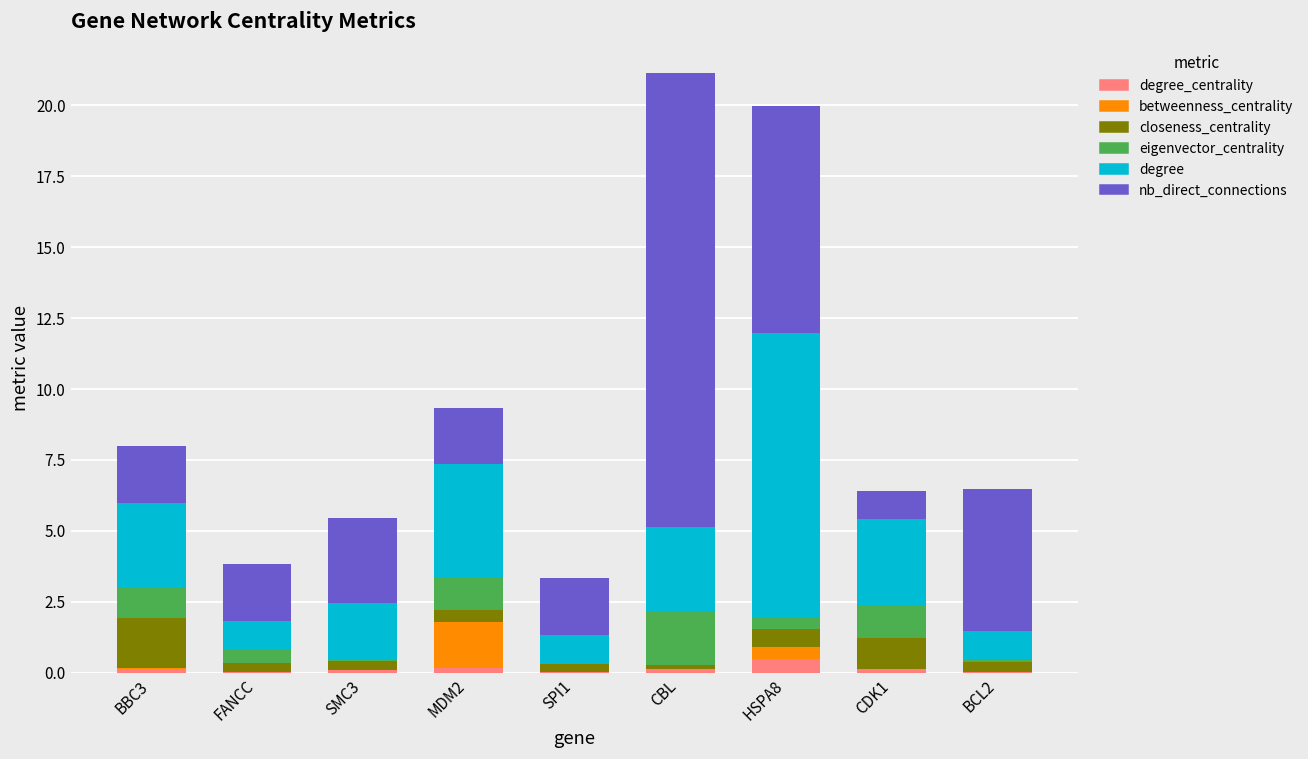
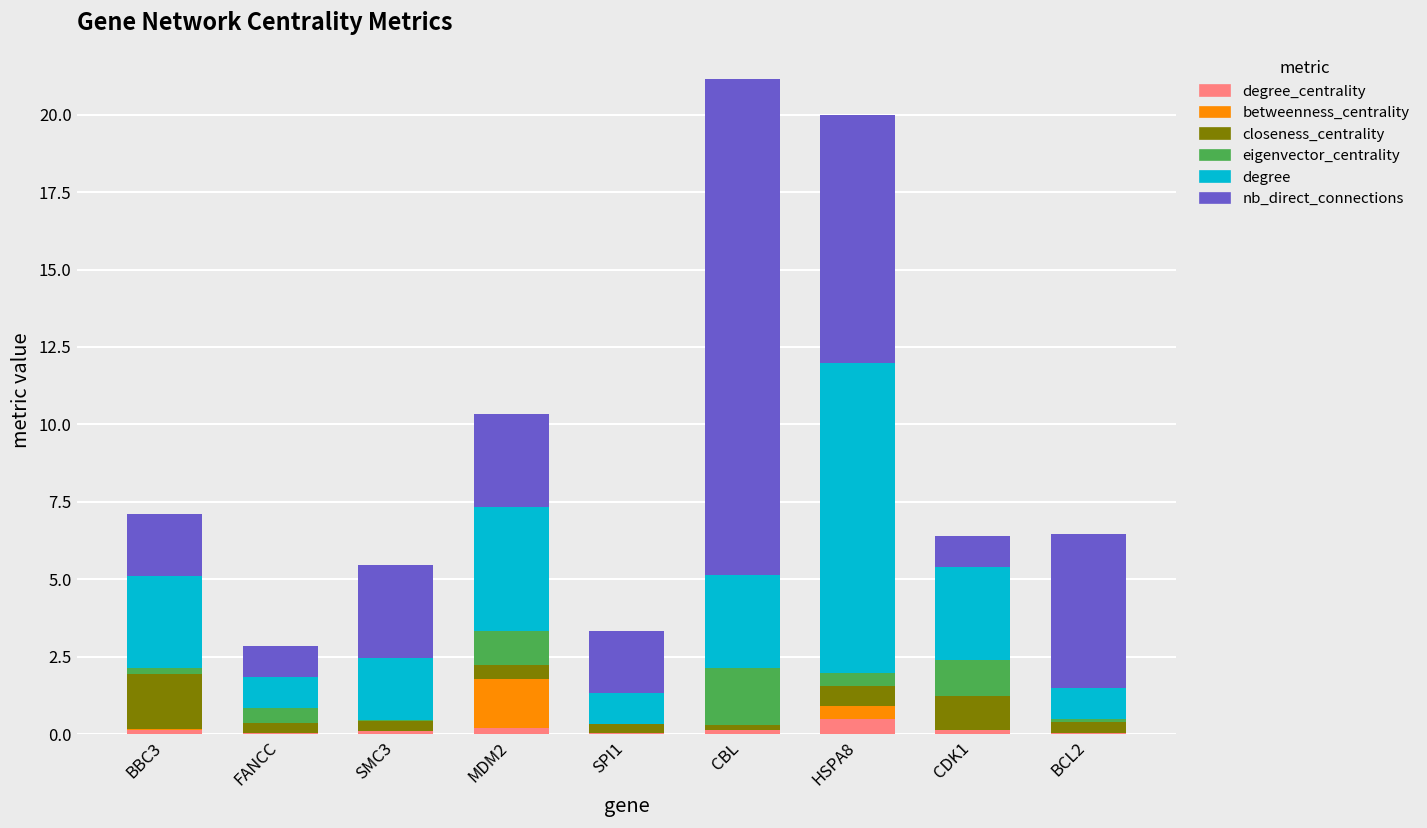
eigenvector_centrality, BBC3: 1.1 -> 0.2
nb_direct_connections, FANCC: 2 -> 1
nb_direct_connections, MDM2: 2 -> 3
